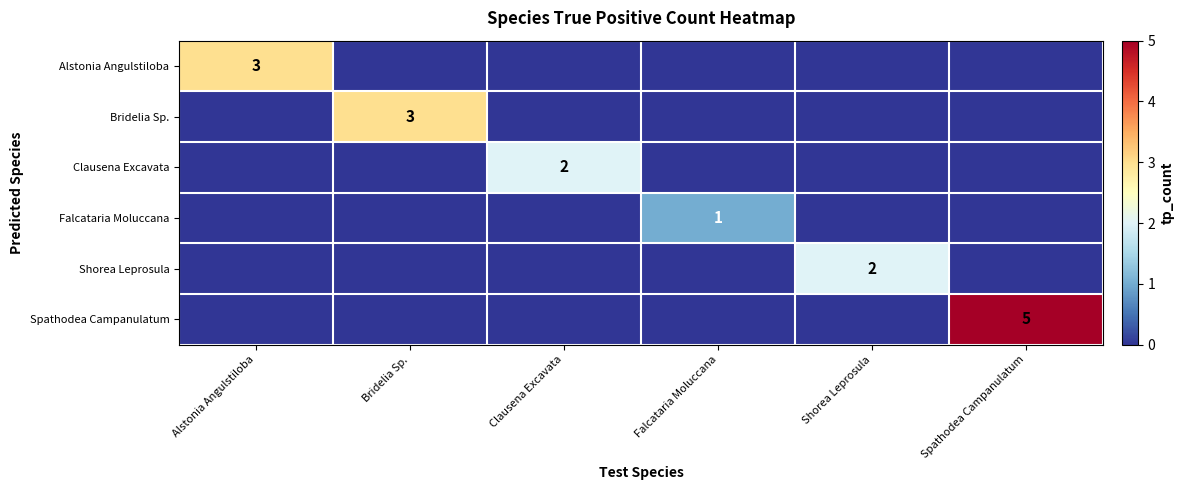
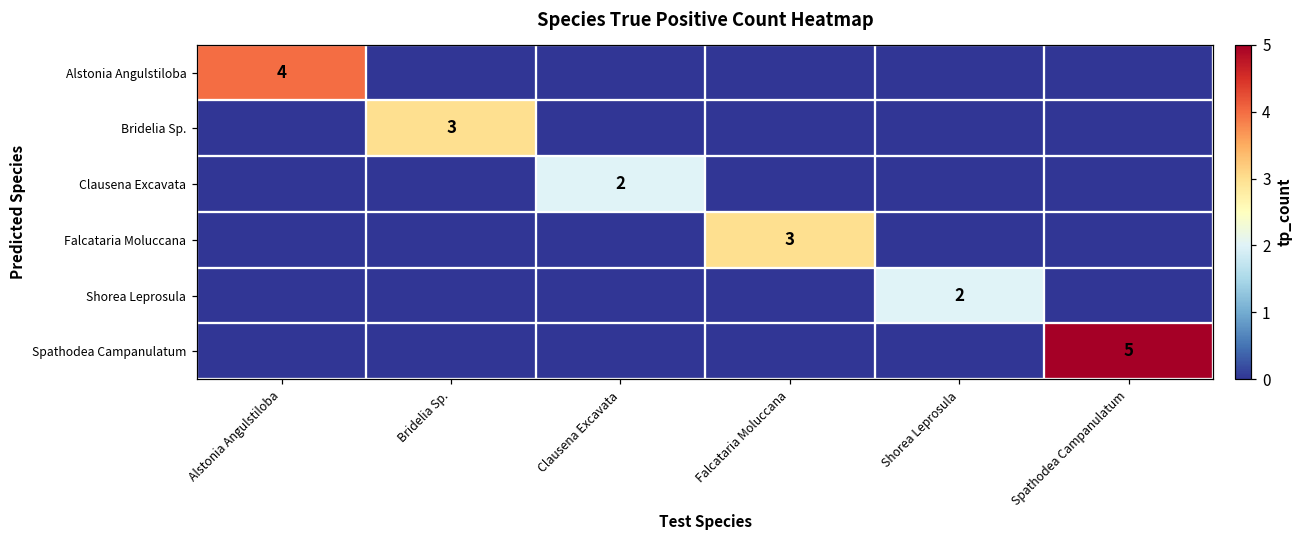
Alstonia Angulstiloba, Alstonia Angulstiloba: 3 -> 4
Falcataria Moluccana, Falcataria Moluccana: 1 -> 3
